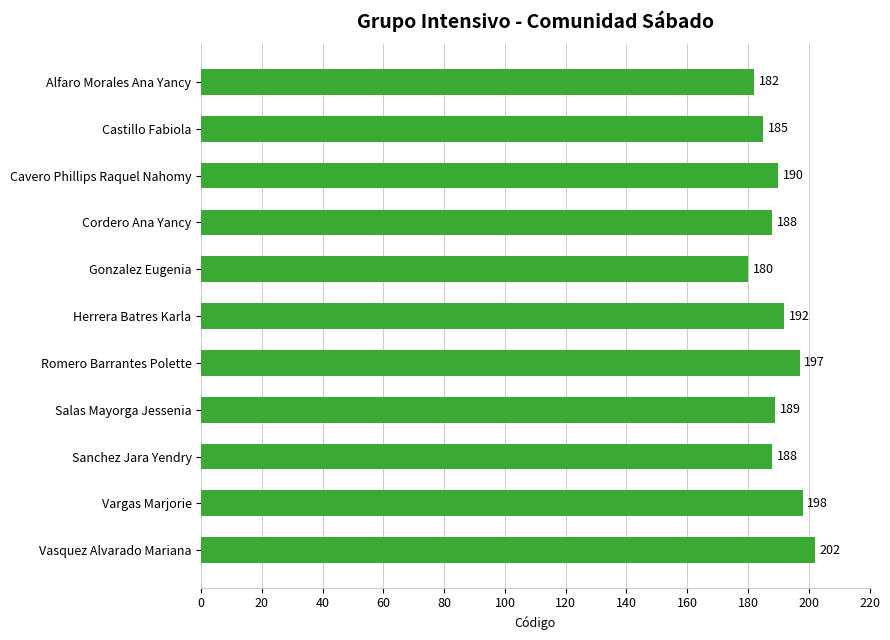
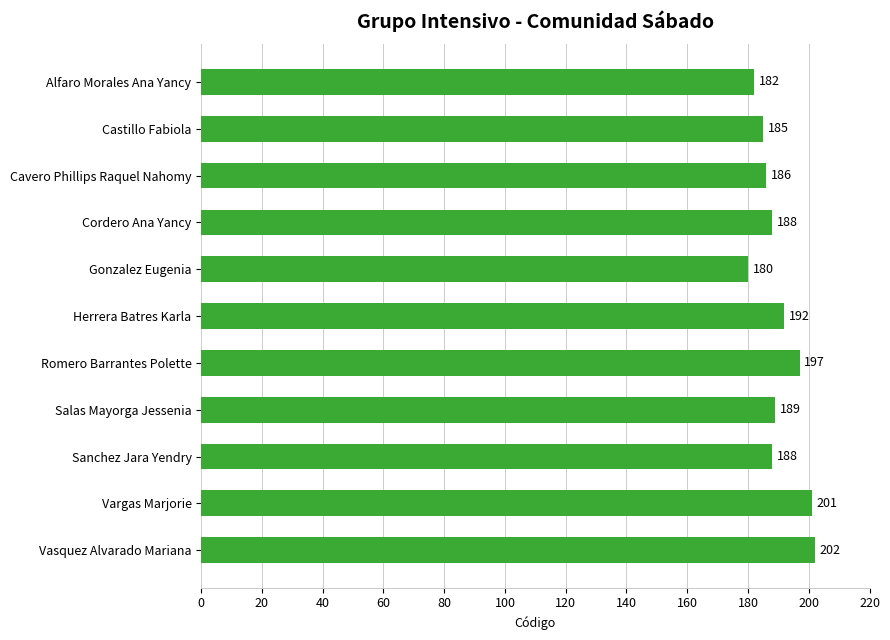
Cavero Phillips Raquel Nahomy: 190 -> 186
Vargas Marjorie: 198 -> 201
